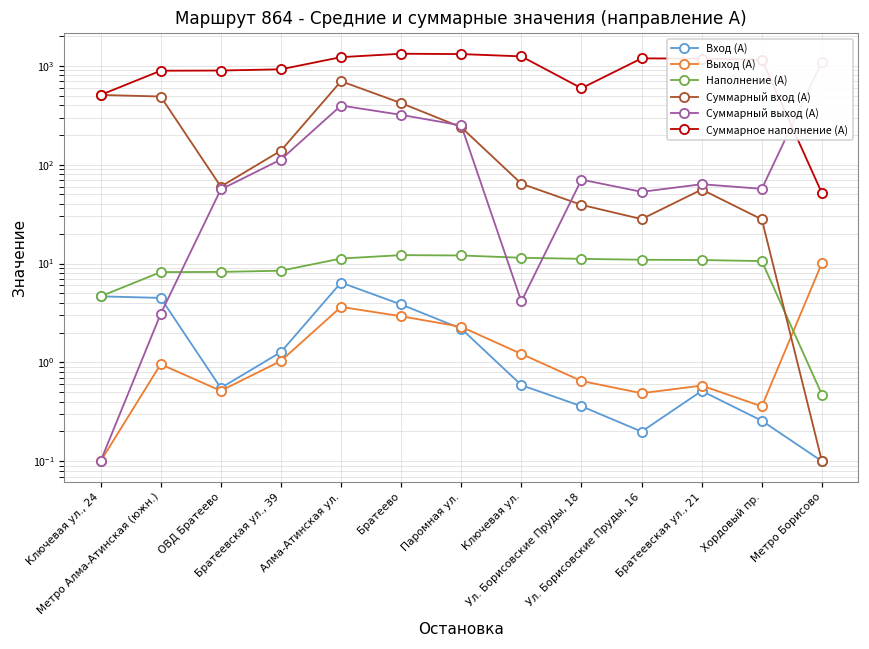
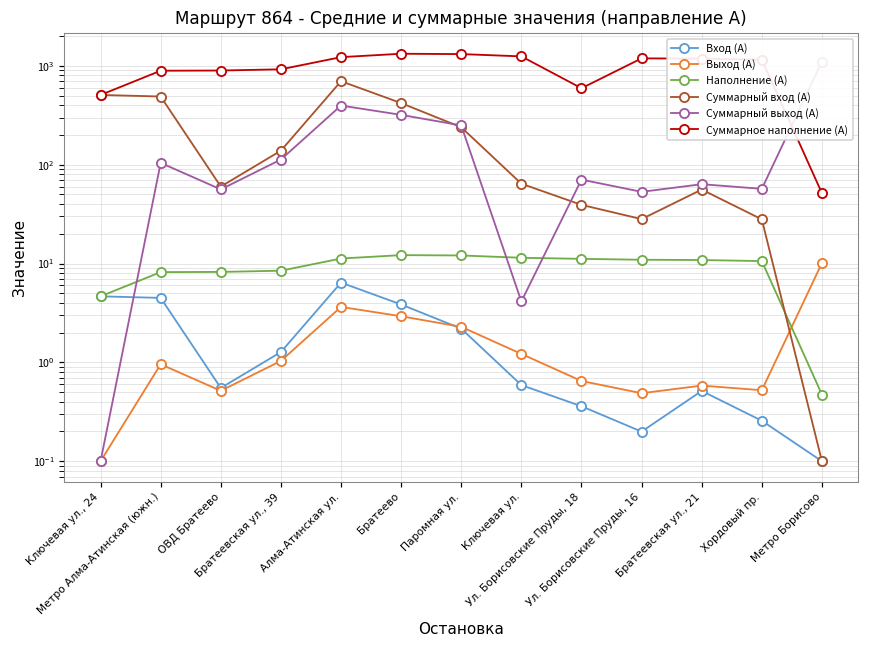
Суммарный выход (А), Метро Алма-Атинская (южн.): 3.1 -> 100
Выход (А), Хордовый пр.: 0.36 -> 0.5
